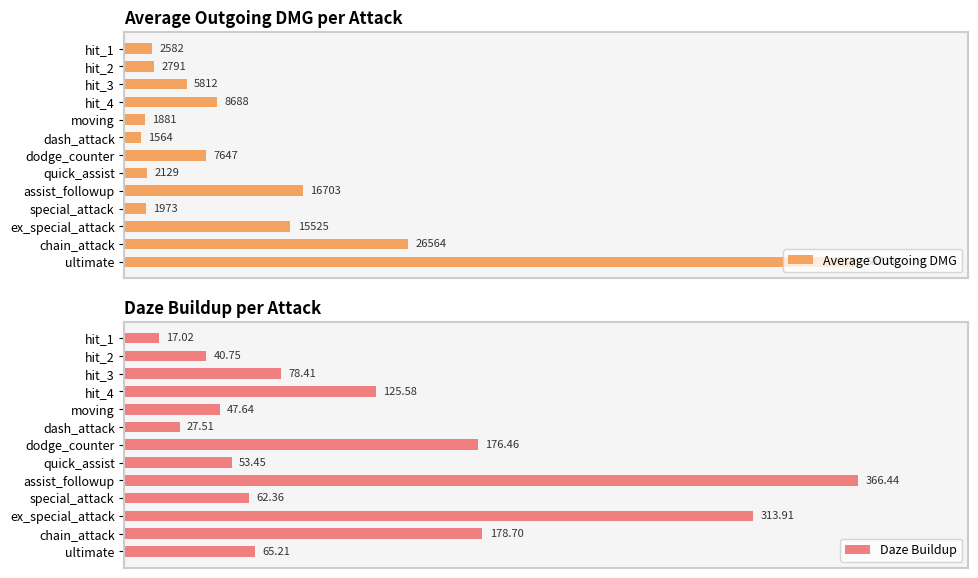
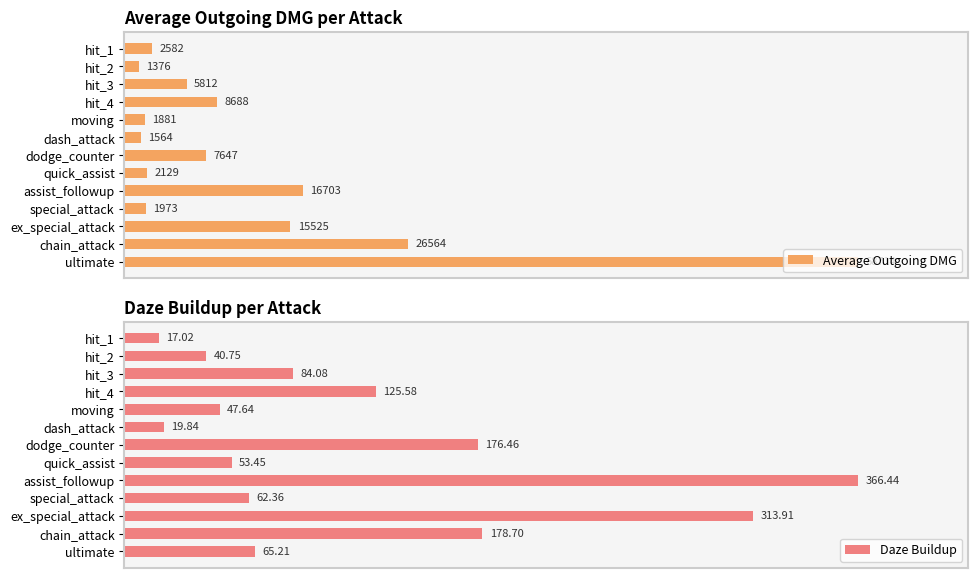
Average Outgoing DMG per Attack, hit_2: 2791 -> 1376
Daze Buildup per Attack, hit_3: 78.41 -> 84.08
Daze Buildup per Attack, dash_attack: 27.51 -> 19.84
